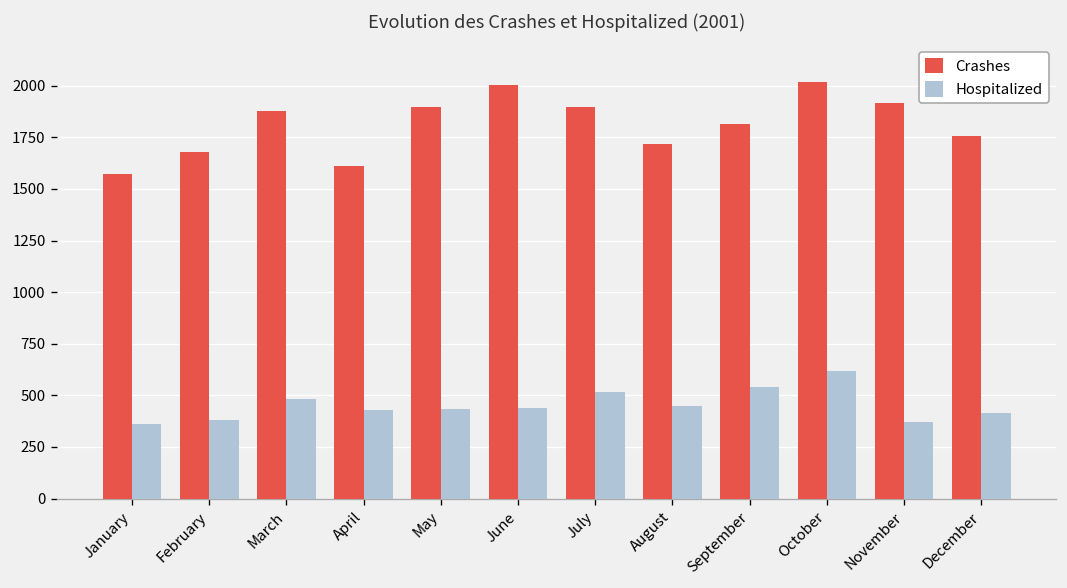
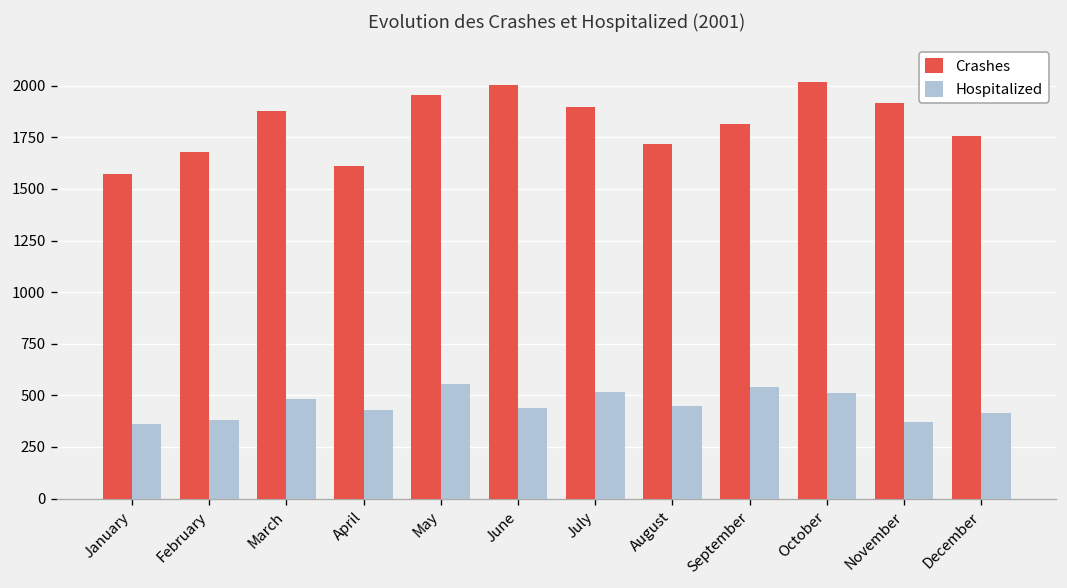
Crashes, May: 1900 -> 1960
Hospitalized, May: 430 -> 560
Hospitalized, October: 620 -> 510
